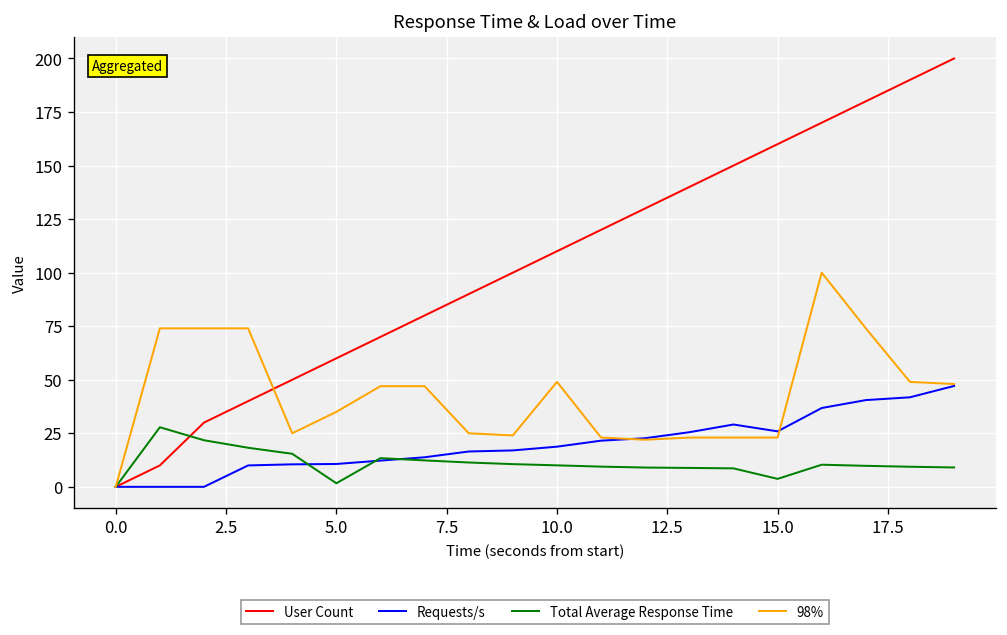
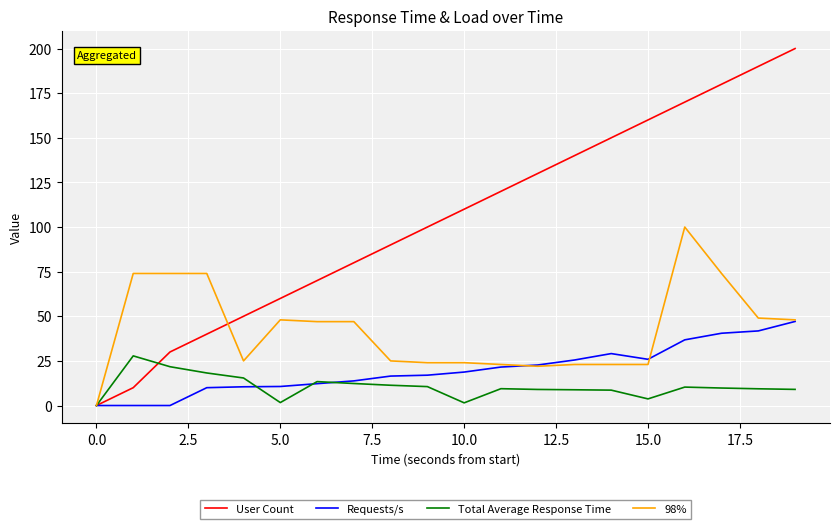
98%, 5.0: 35 -> 48
Total Average Response Time, 10.0: 10 -> 2
98%, 10.0: 49 -> 24
